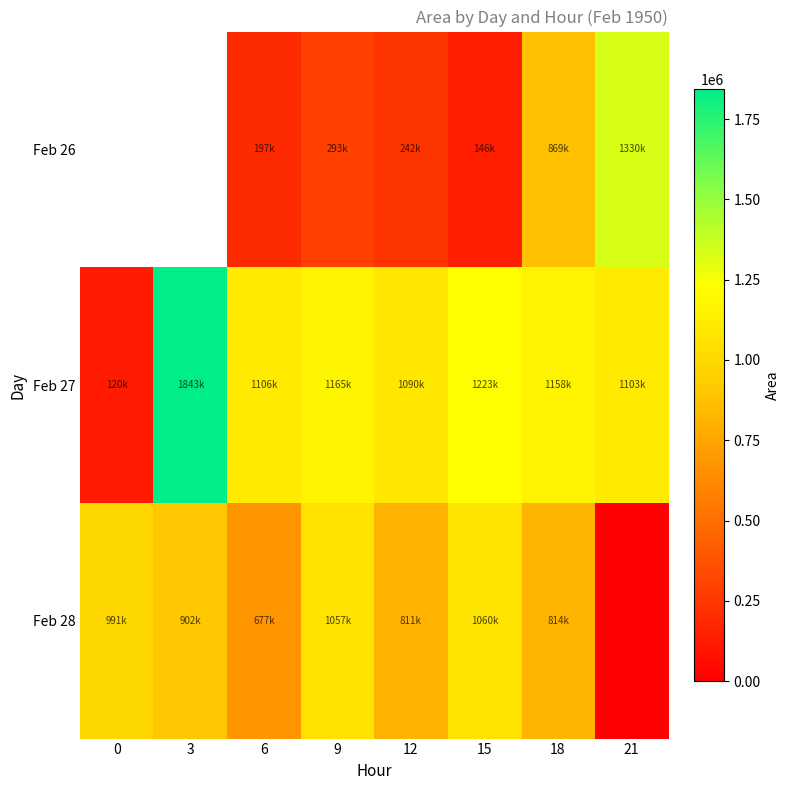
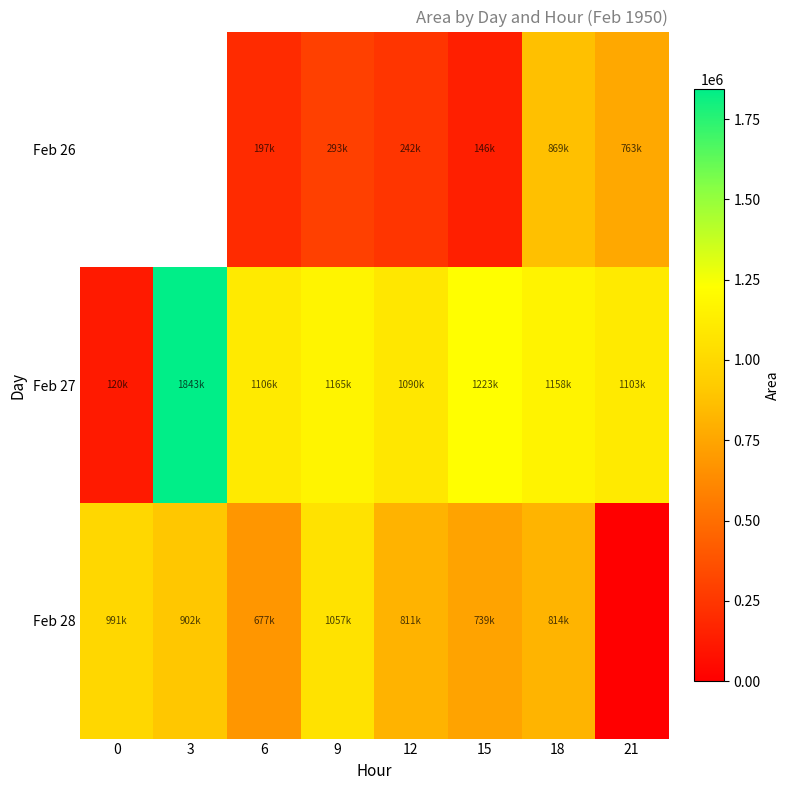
Feb 26, 21: 1330k -> 763k
Feb 28, 15: 1060k -> 739k
